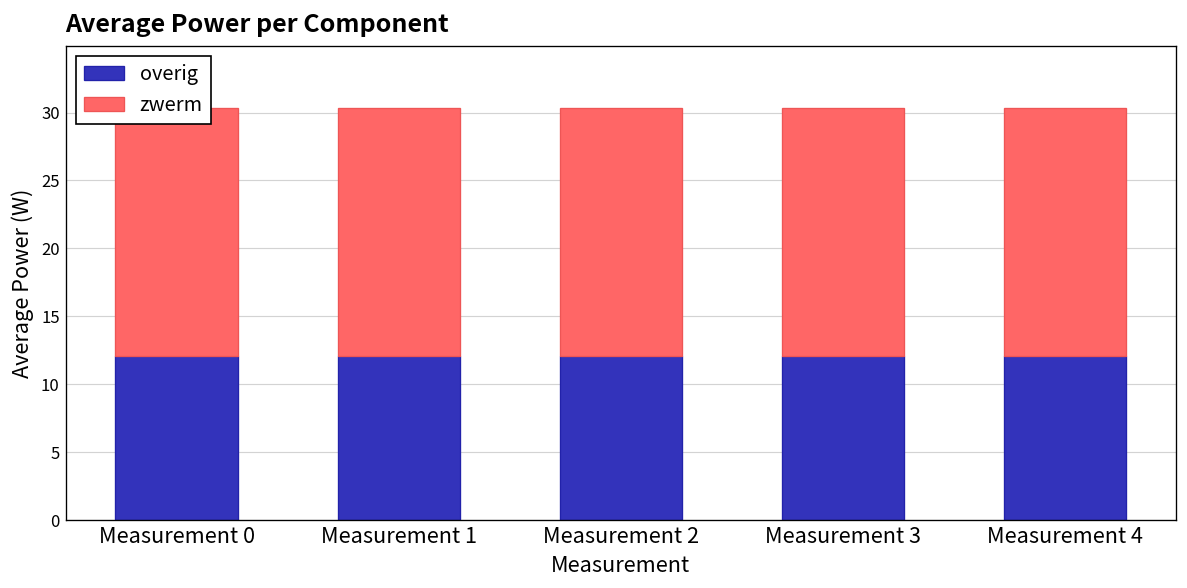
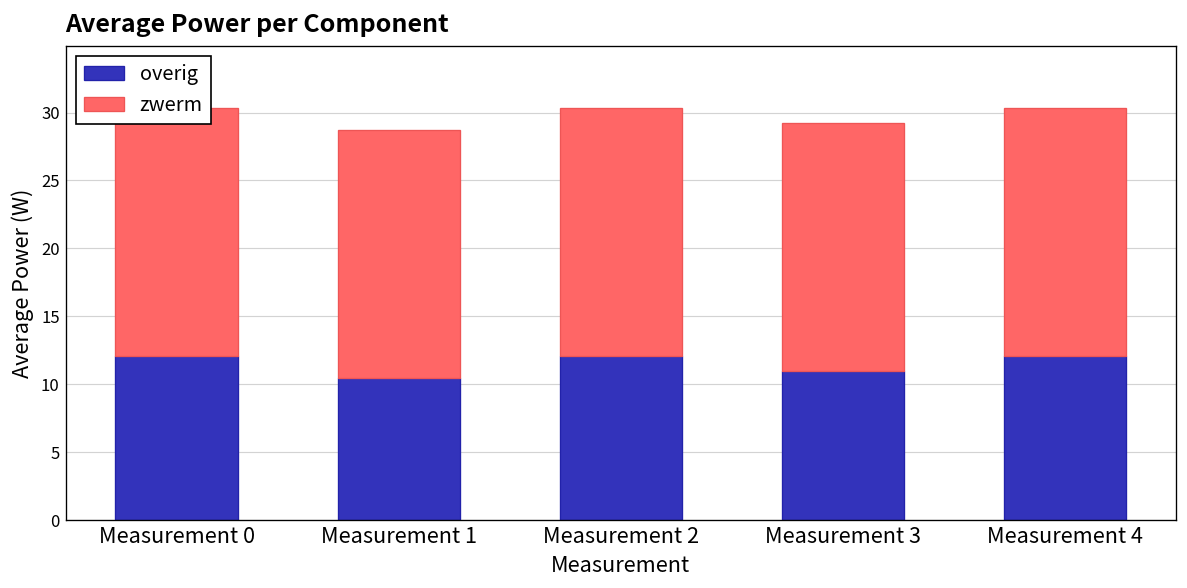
overig, Measurement 1: 12.1 -> 10.5
overig, Measurement 3: 12.1 -> 11.0
